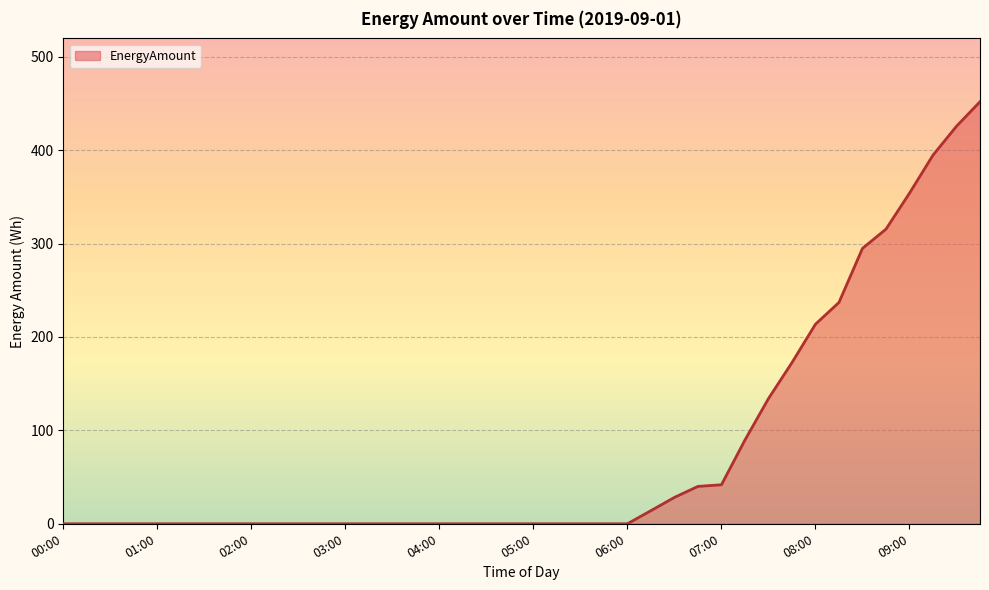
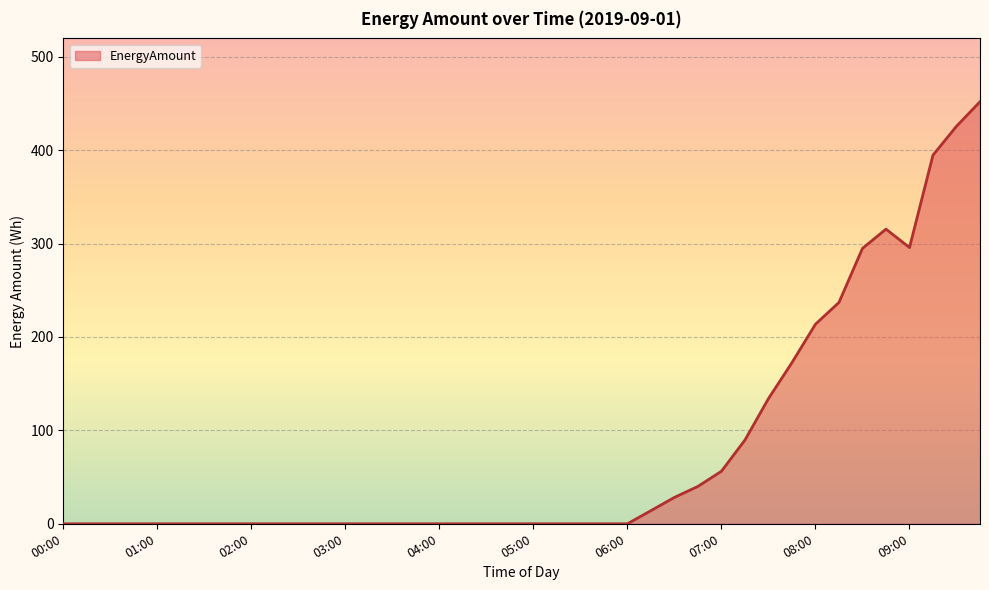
07:00: 40 -> 60
09:00: 350 -> 300
